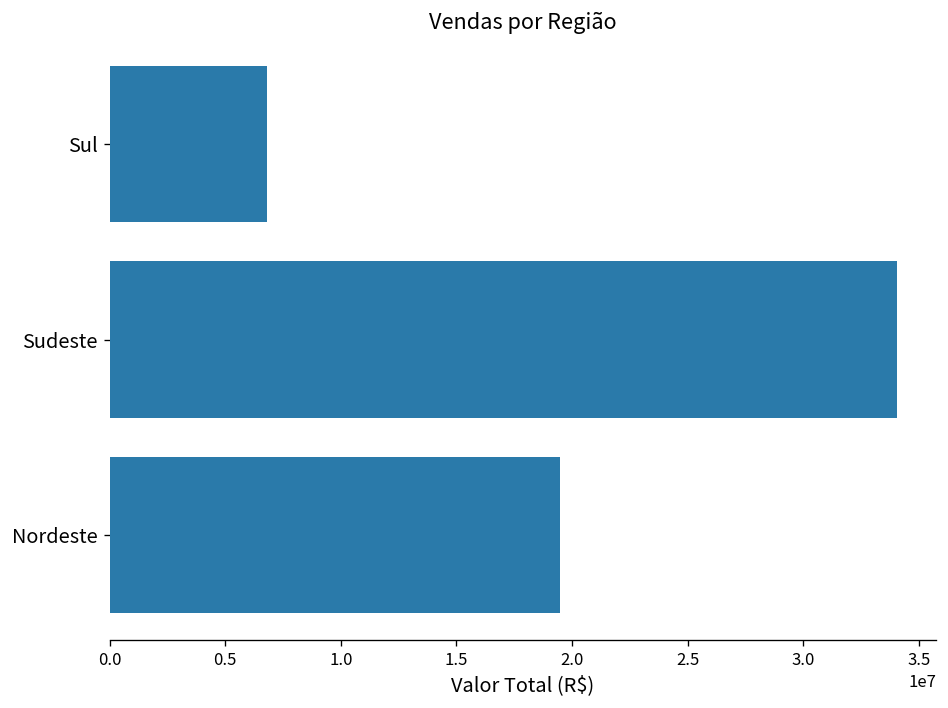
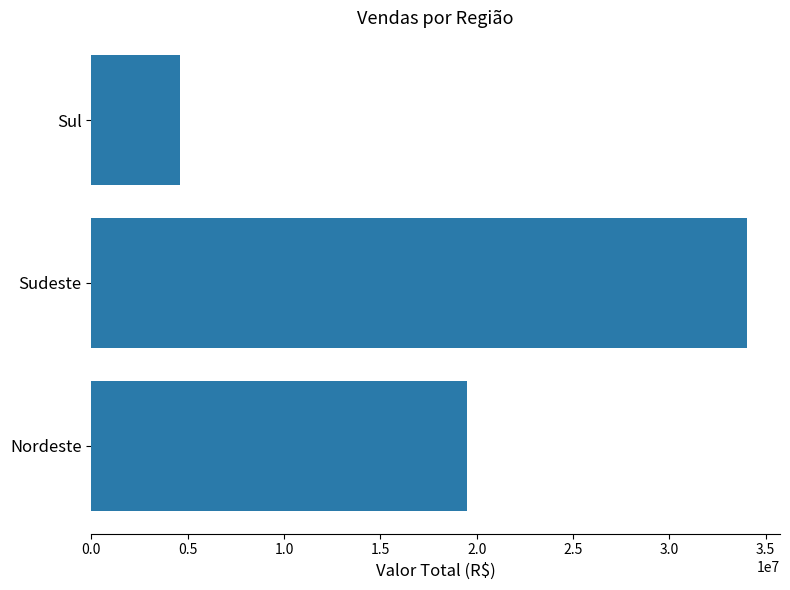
Sul: 6800000 -> 4600000
